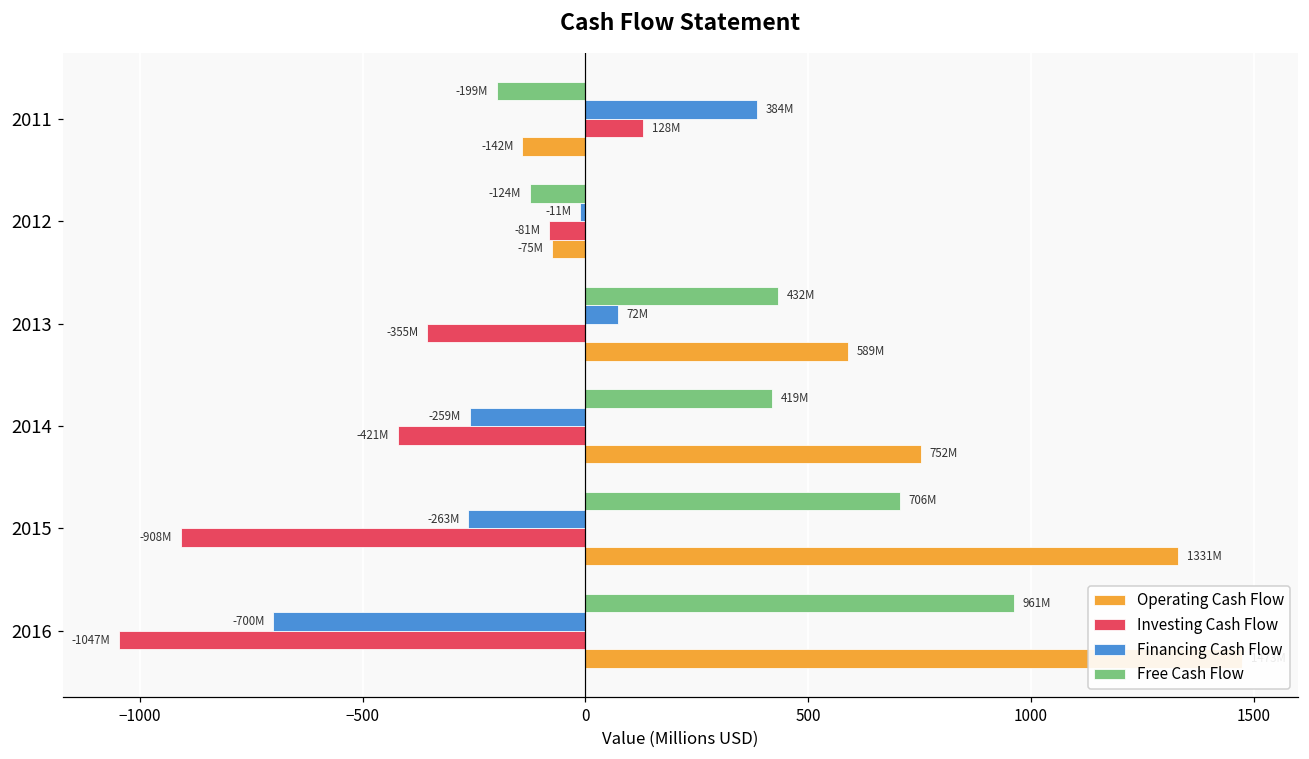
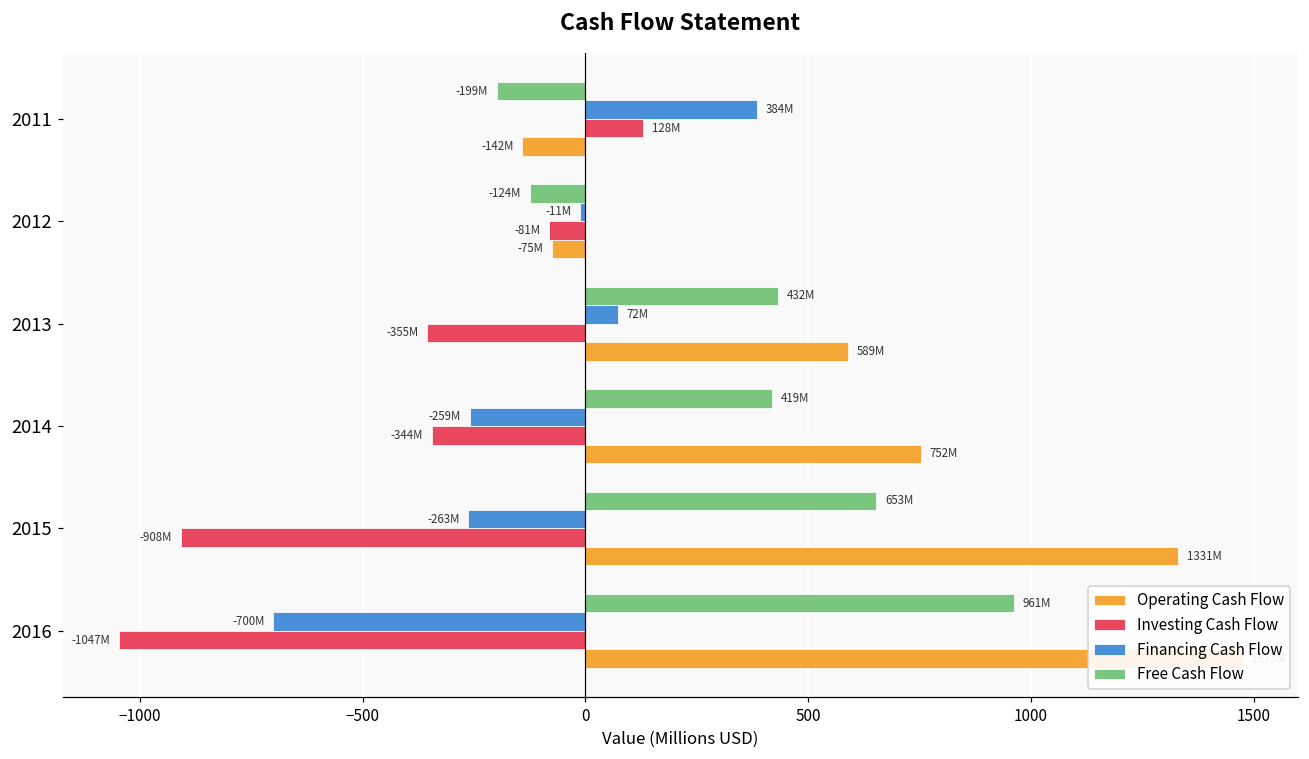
Investing Cash Flow, 2014: -421M -> -344M
Free Cash Flow, 2015: 706M -> 653M
